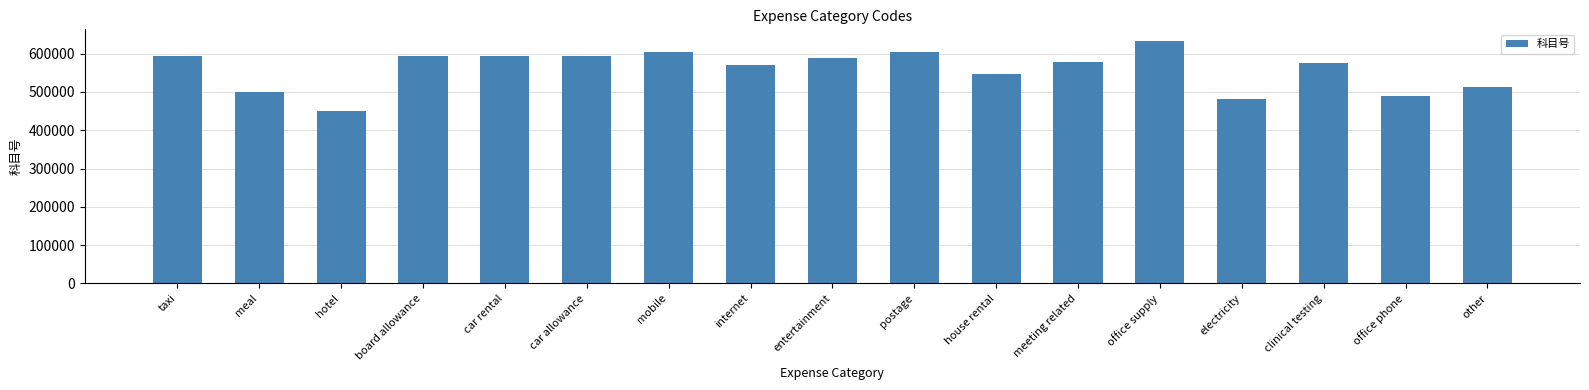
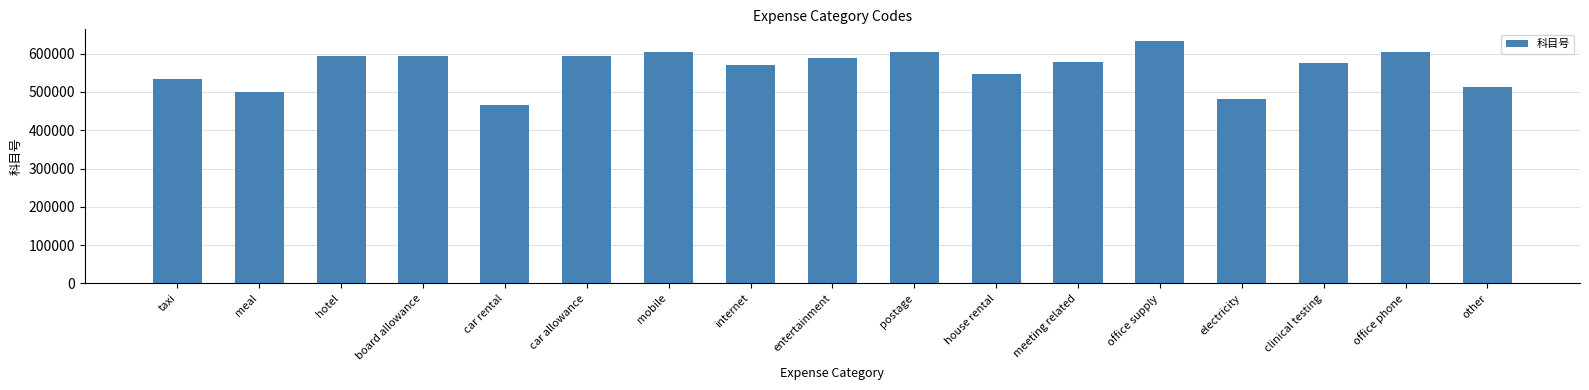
taxi: 590000 -> 540000
hotel: 450000 -> 590000
car rental: 590000 -> 470000
office phone: 490000 -> 610000
